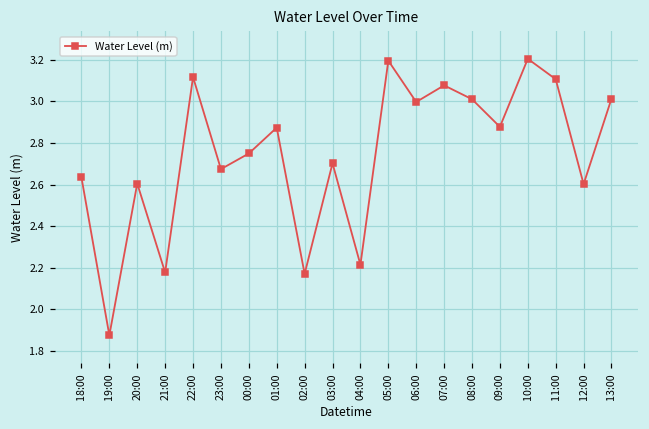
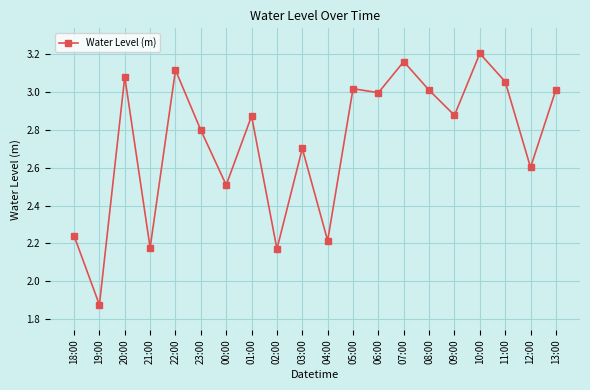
18:00: 2.63 -> 2.24
20:00: 2.60 -> 3.08
23:00: 2.67 -> 2.80
00:00: 2.75 -> 2.51
05:00: 3.20 -> 3.02
07:00: 3.08 -> 3.16
11:00: 3.11 -> 3.06
